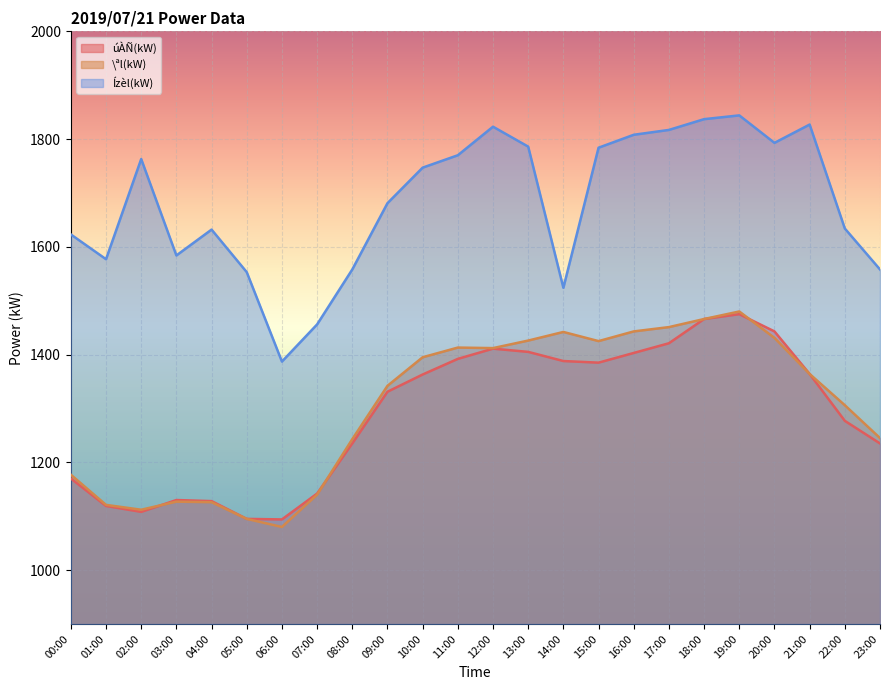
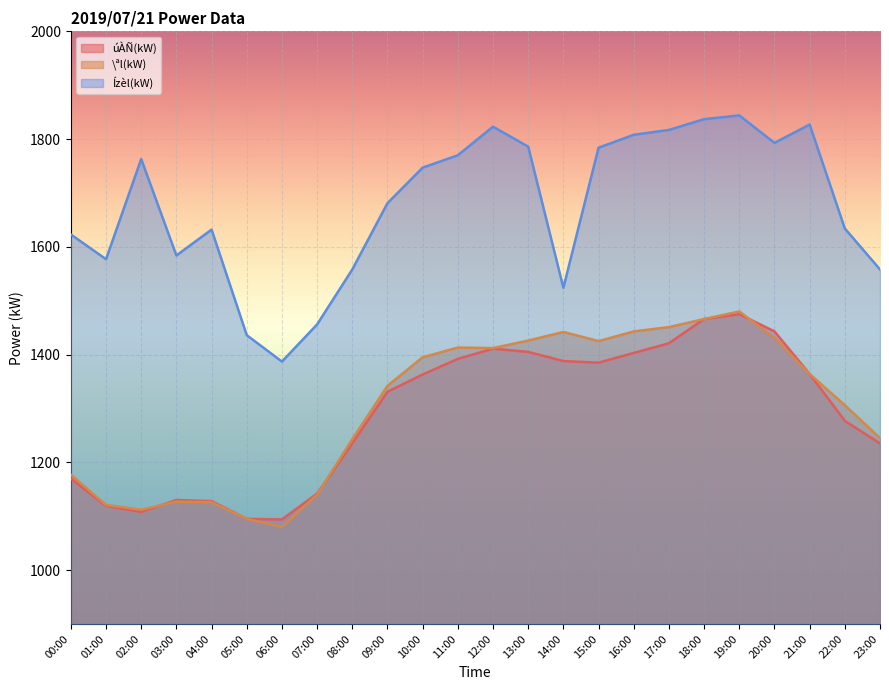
Ízèl(kW), 05:00: 1550 -> 1440
